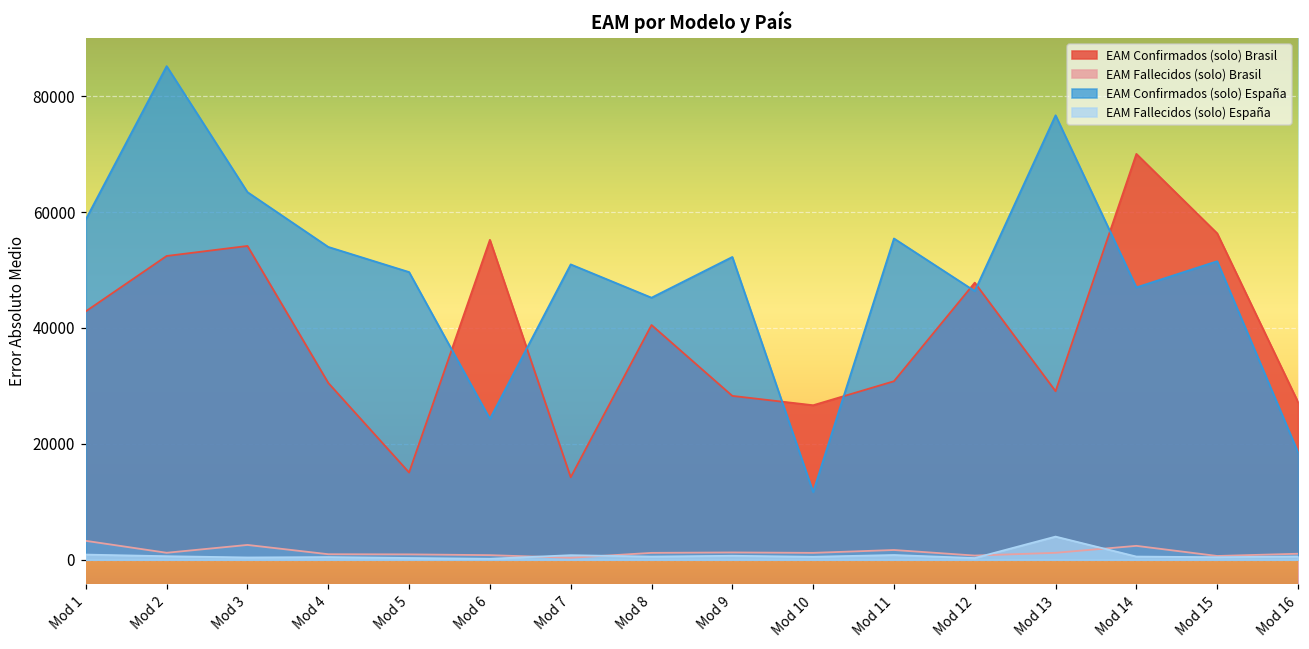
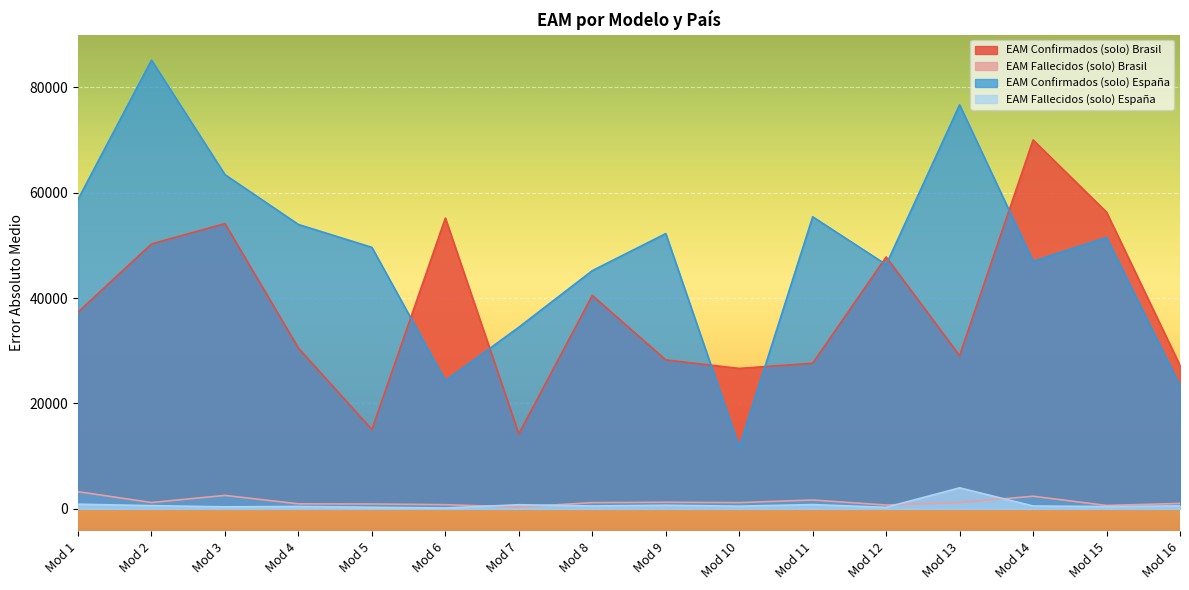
EAM Confirmados (solo) Brasil, Mod 1: 43000 -> 37000
EAM Confirmados (solo) Brasil, Mod 2: 52000 -> 50000
EAM Confirmados (solo) España, Mod 7: 51000 -> 34000
EAM Confirmados (solo) Brasil, Mod 11: 31000 -> 28000
EAM Confirmados (solo) España, Mod 16: 19000 -> 23000
